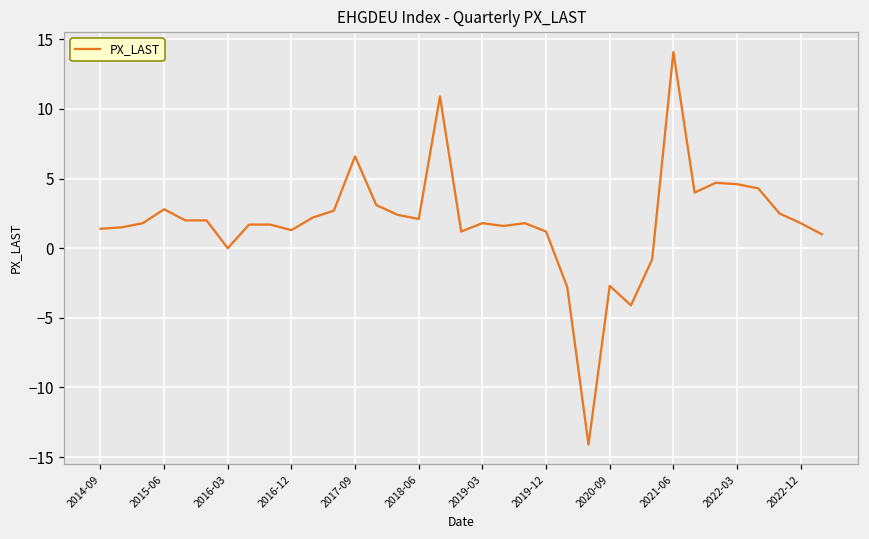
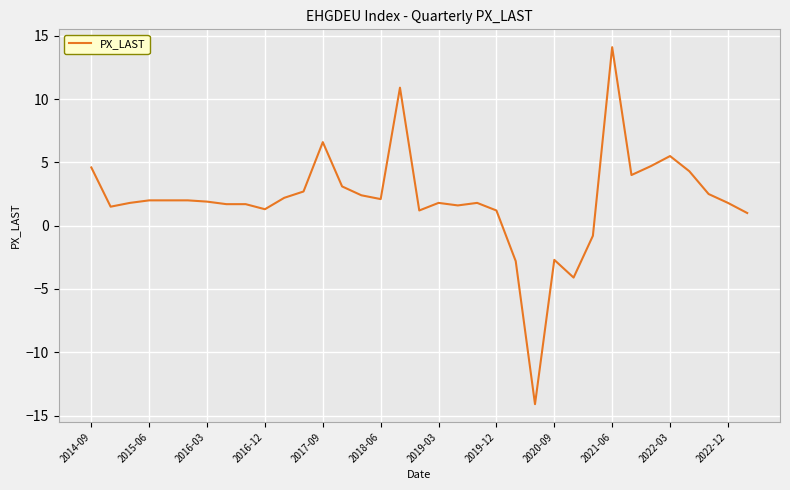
2014-09: 1.4 -> 4.6
2015-06: 2.8 -> 2.0
2016-03: 0.0 -> 1.9
2022-03: 4.6 -> 5.5
